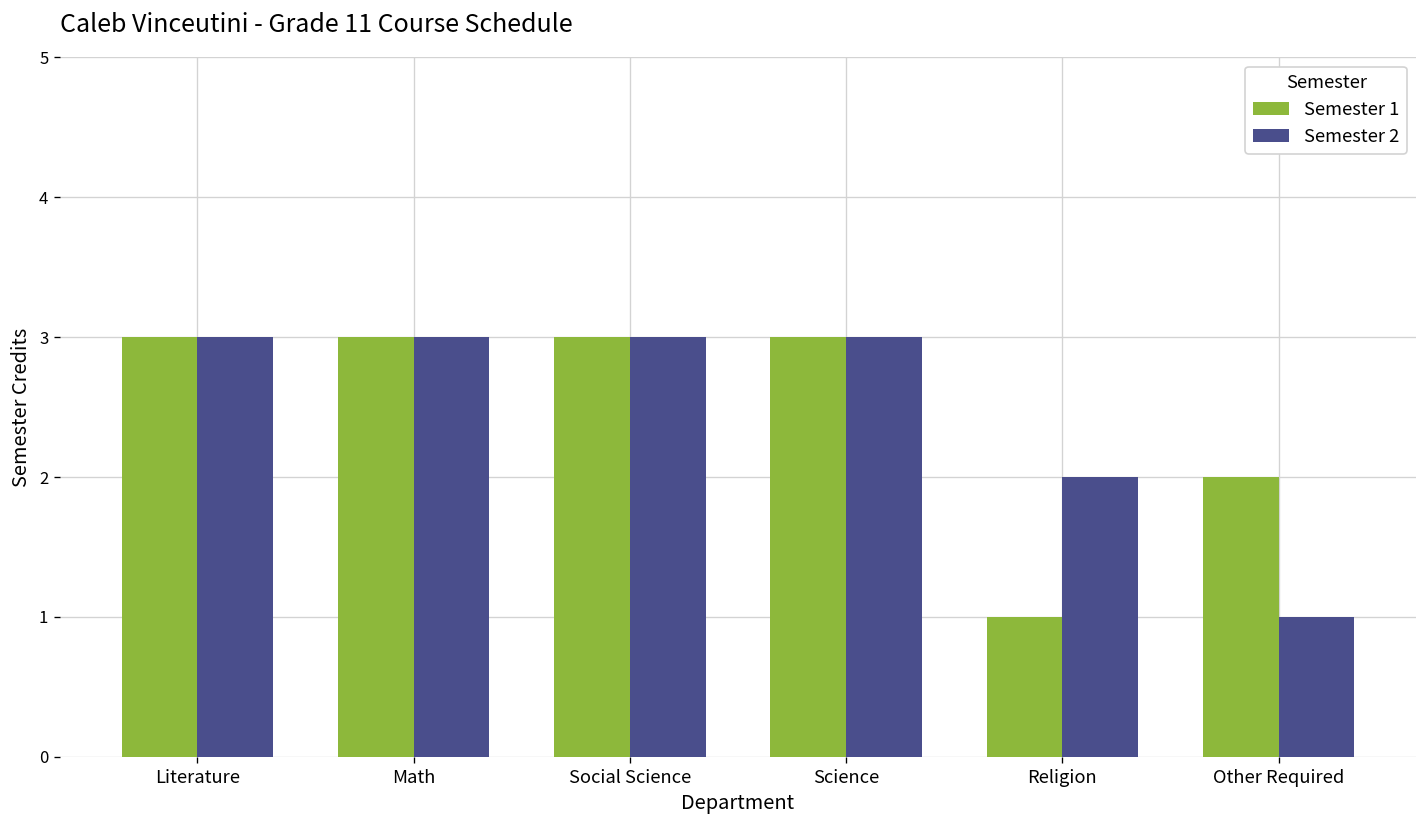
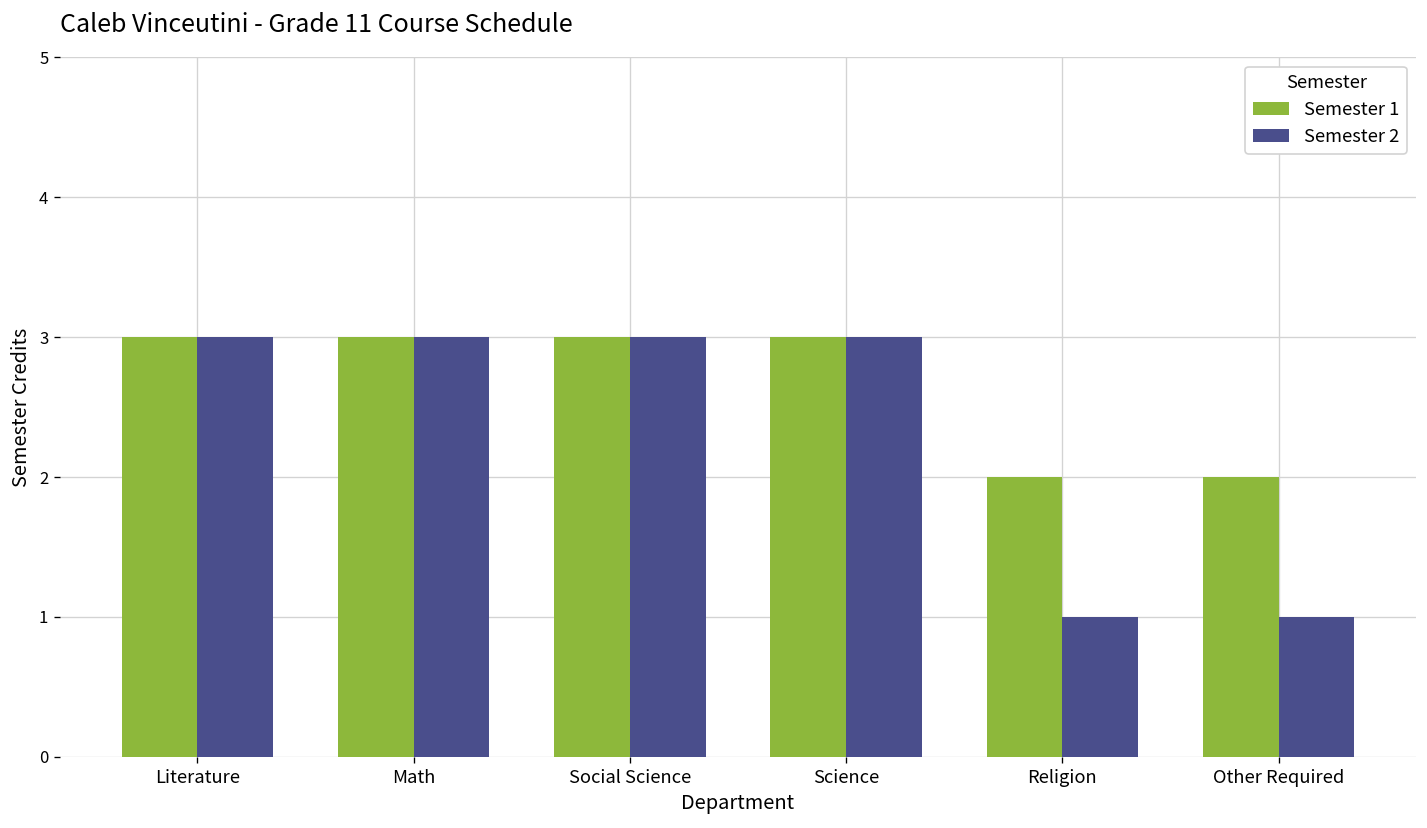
Semester 1, Religion: 1 -> 2
Semester 2, Religion: 2 -> 1
